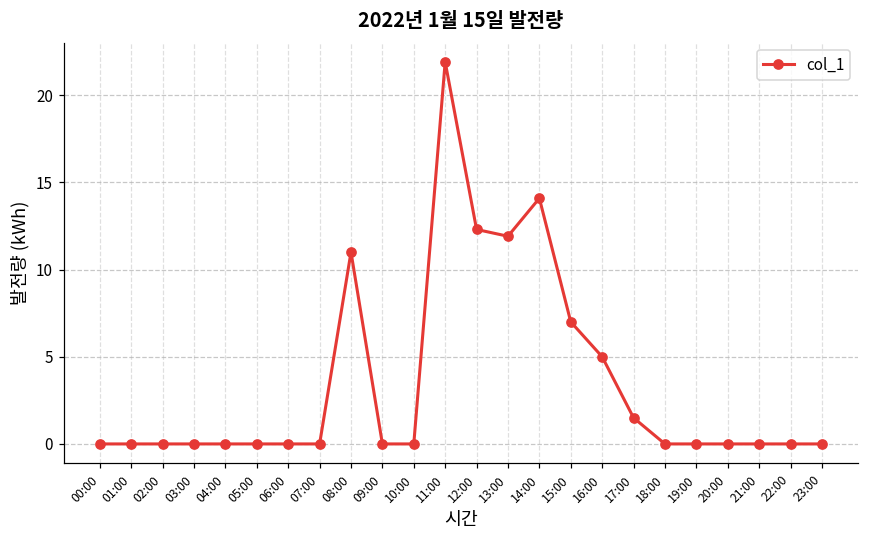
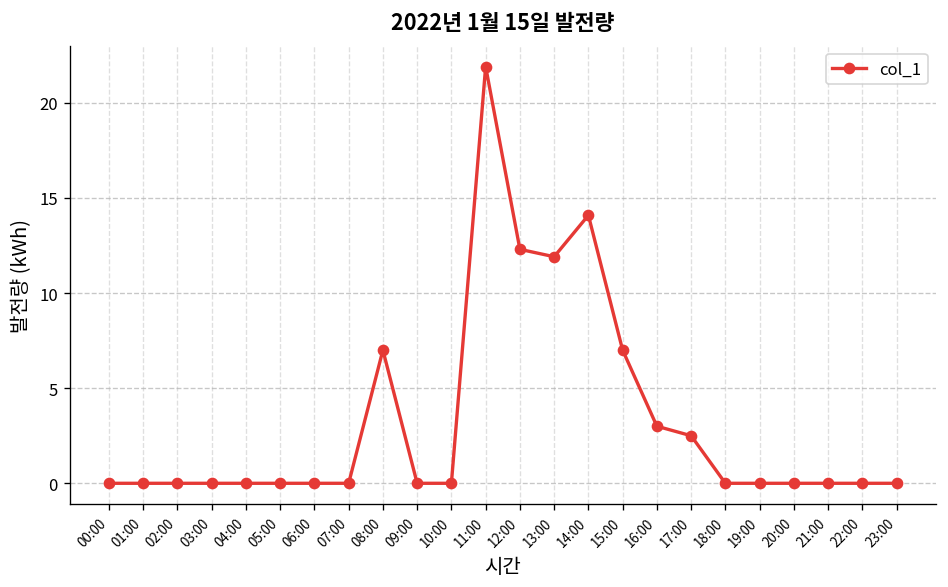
08:00: 11 -> 7
16:00: 5 -> 3
17:00: 1.5 -> 2.5
